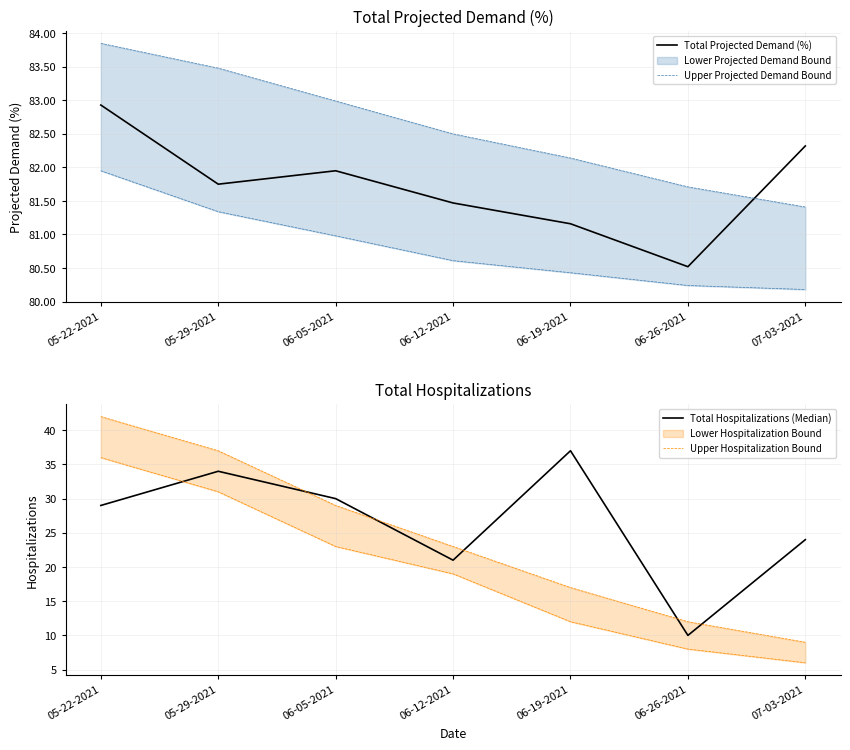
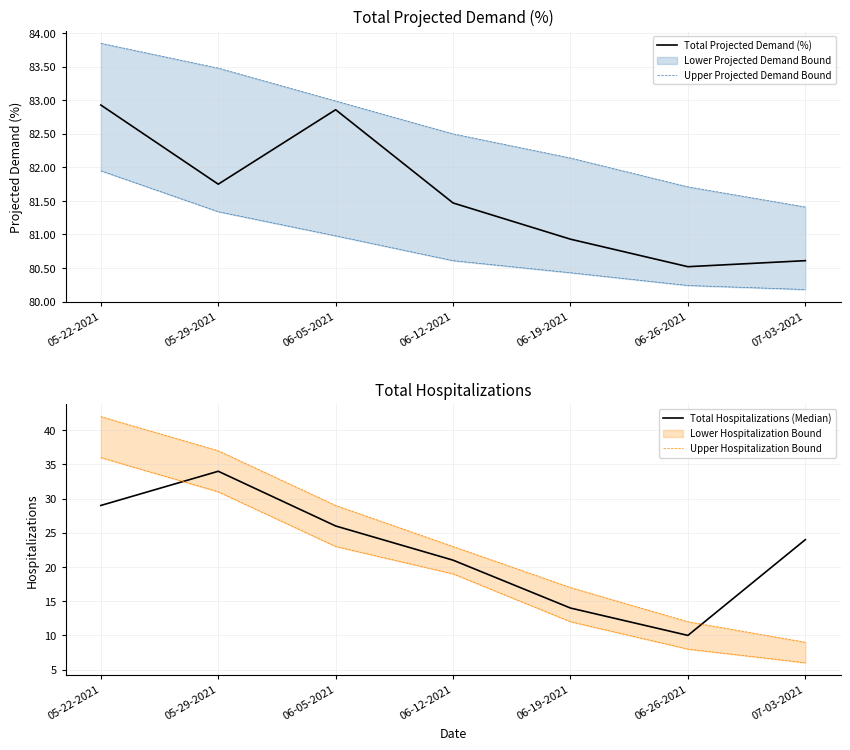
Total Projected Demand (%), Total Projected Demand (%), 06-05-2021: 82.0 -> 82.9
Total Projected Demand (%), Total Projected Demand (%), 06-19-2021: 81.2 -> 80.9
Total Projected Demand (%), Total Projected Demand (%), 07-03-2021: 82.3 -> 80.6
Total Hospitalizations, Total Hospitalizations (Median), 06-05-2021: 30 -> 26
Total Hospitalizations, Total Hospitalizations (Median), 06-19-2021: 37 -> 14
